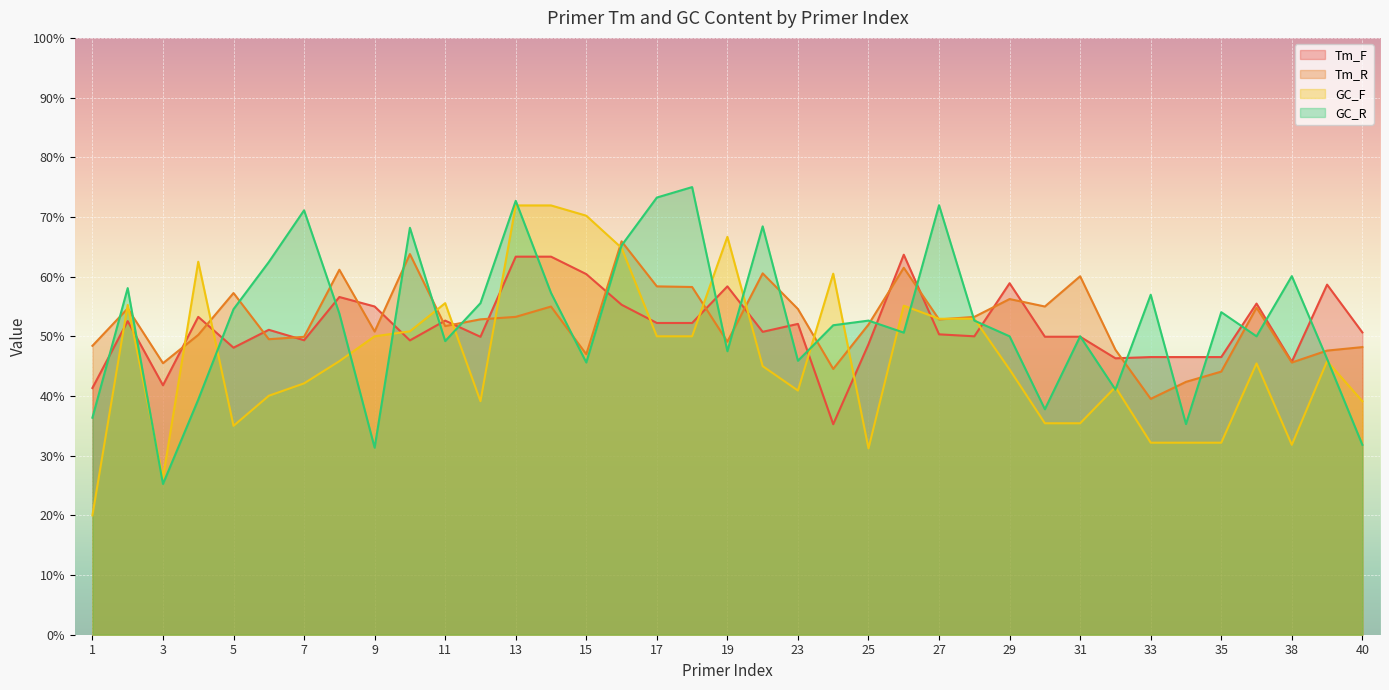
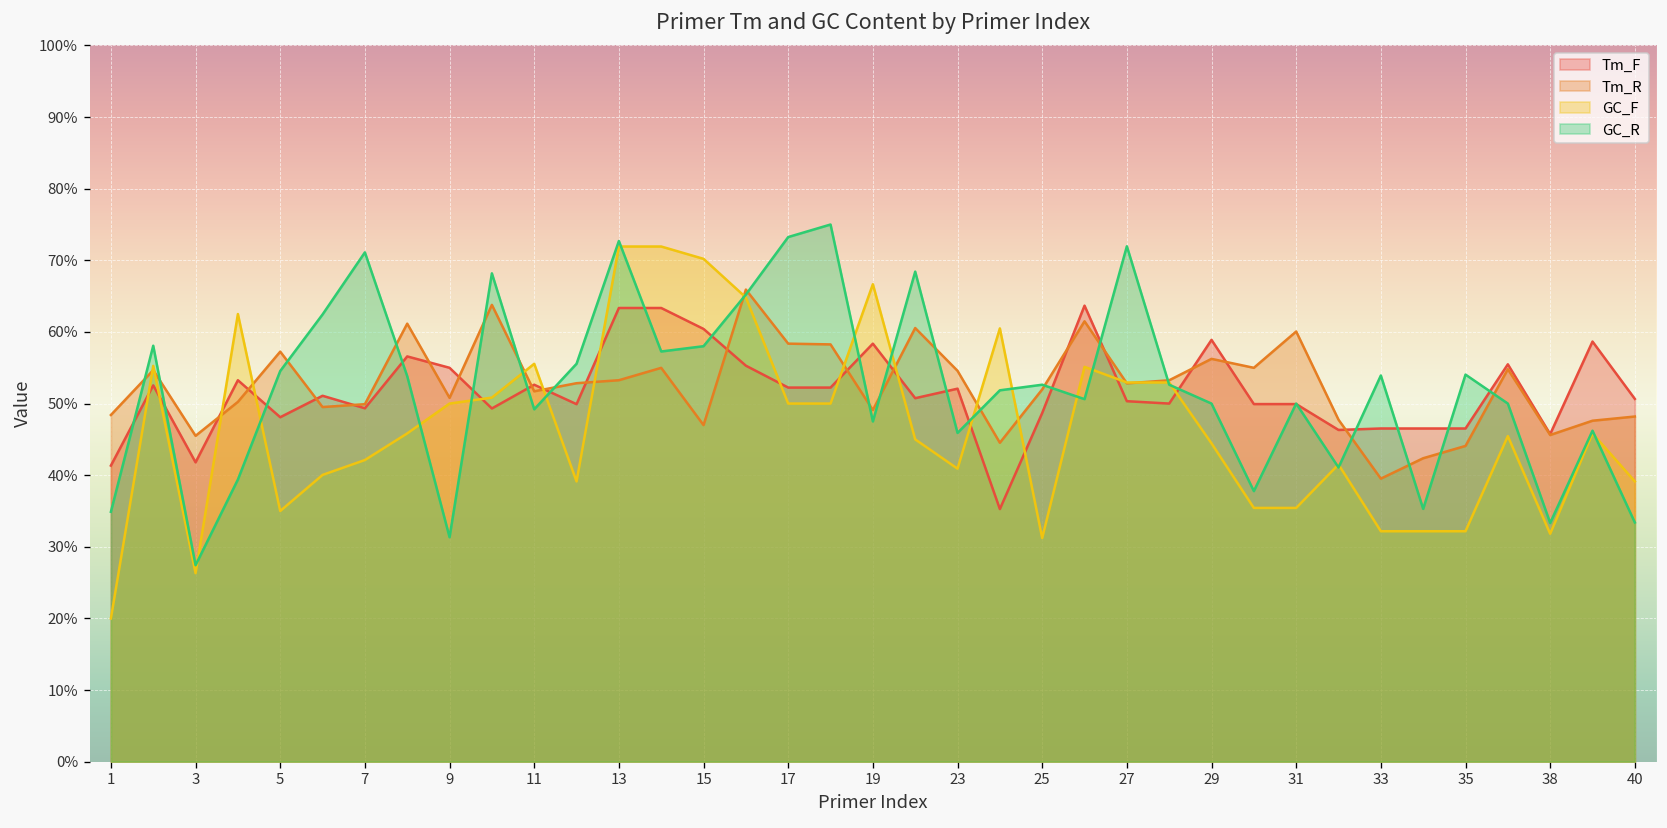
GC_R, 1: 36% -> 35%
GC_R, 3: 25% -> 27%
GC_R, 15: 46% -> 58%
GC_R, 33: 57% -> 54%
GC_R, 38: 60% -> 33%
GC_R, 40: 32% -> 33%
